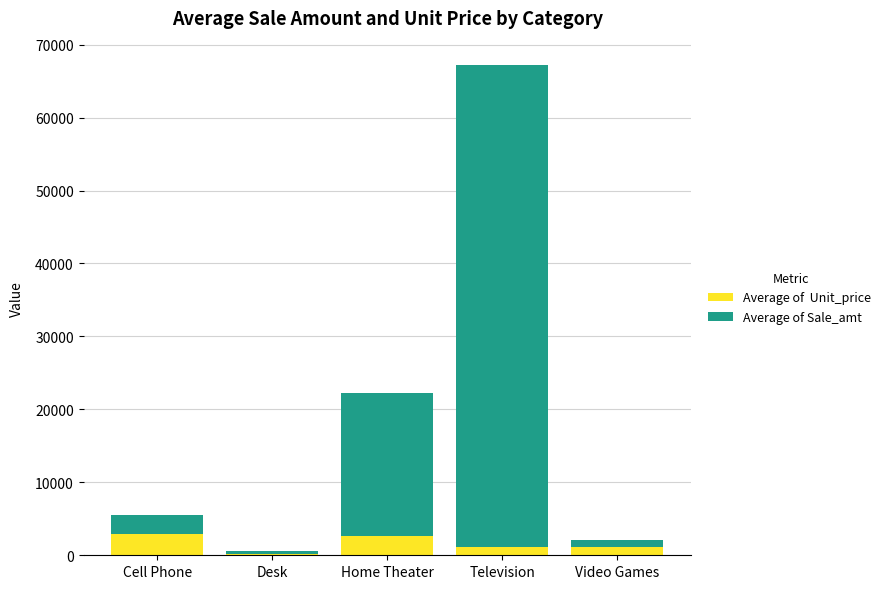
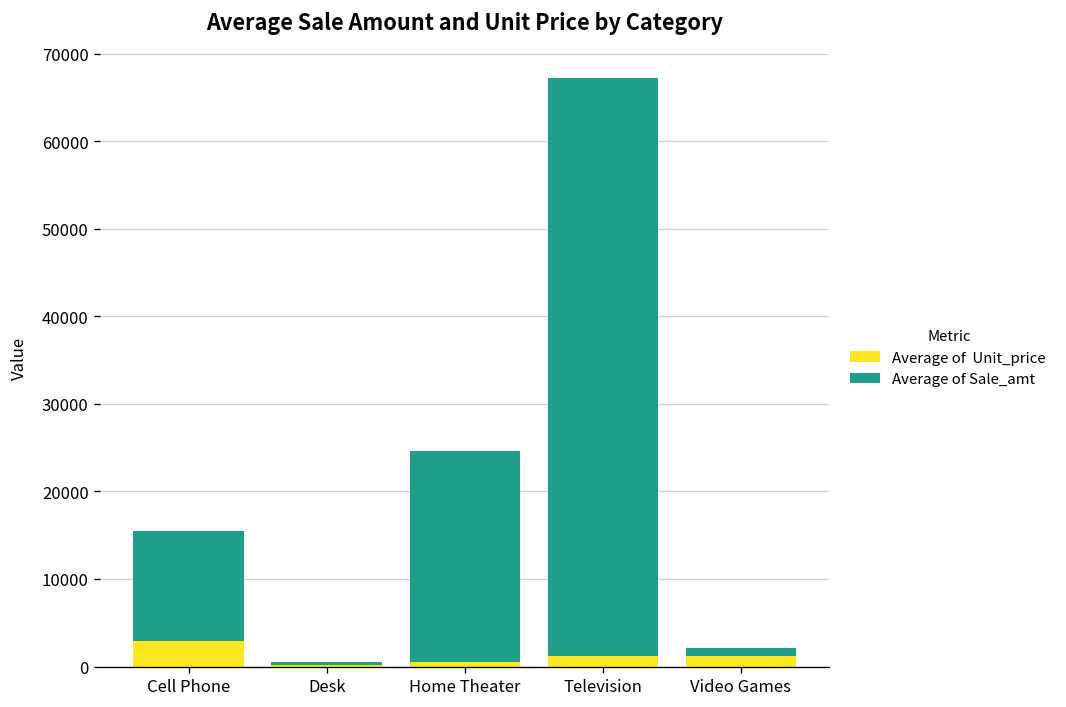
Average of Sale_amt, Cell Phone: 3000 -> 13000
Average of Unit_price, Home Theater: 3000 -> 1000
Average of Sale_amt, Home Theater: 20000 -> 24000
